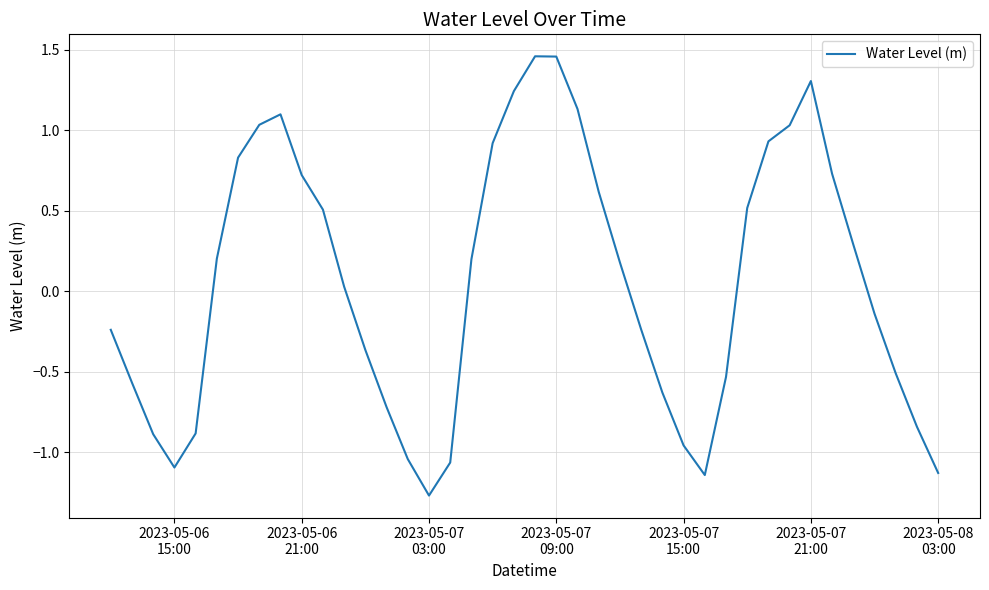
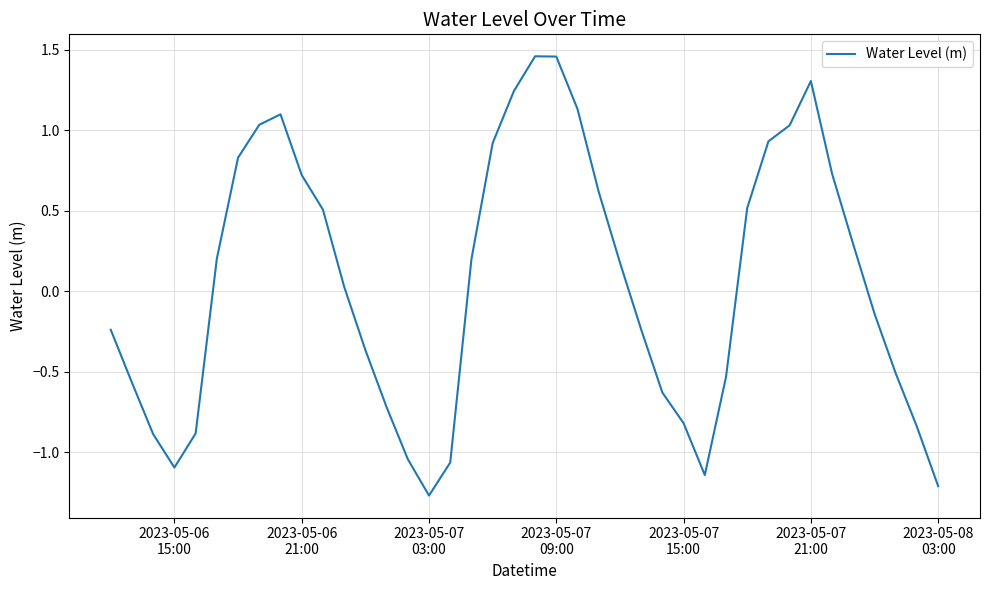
2023-05-07 15:00: -0.96 -> -0.82
2023-05-08 03:00: -1.13 -> -1.21
